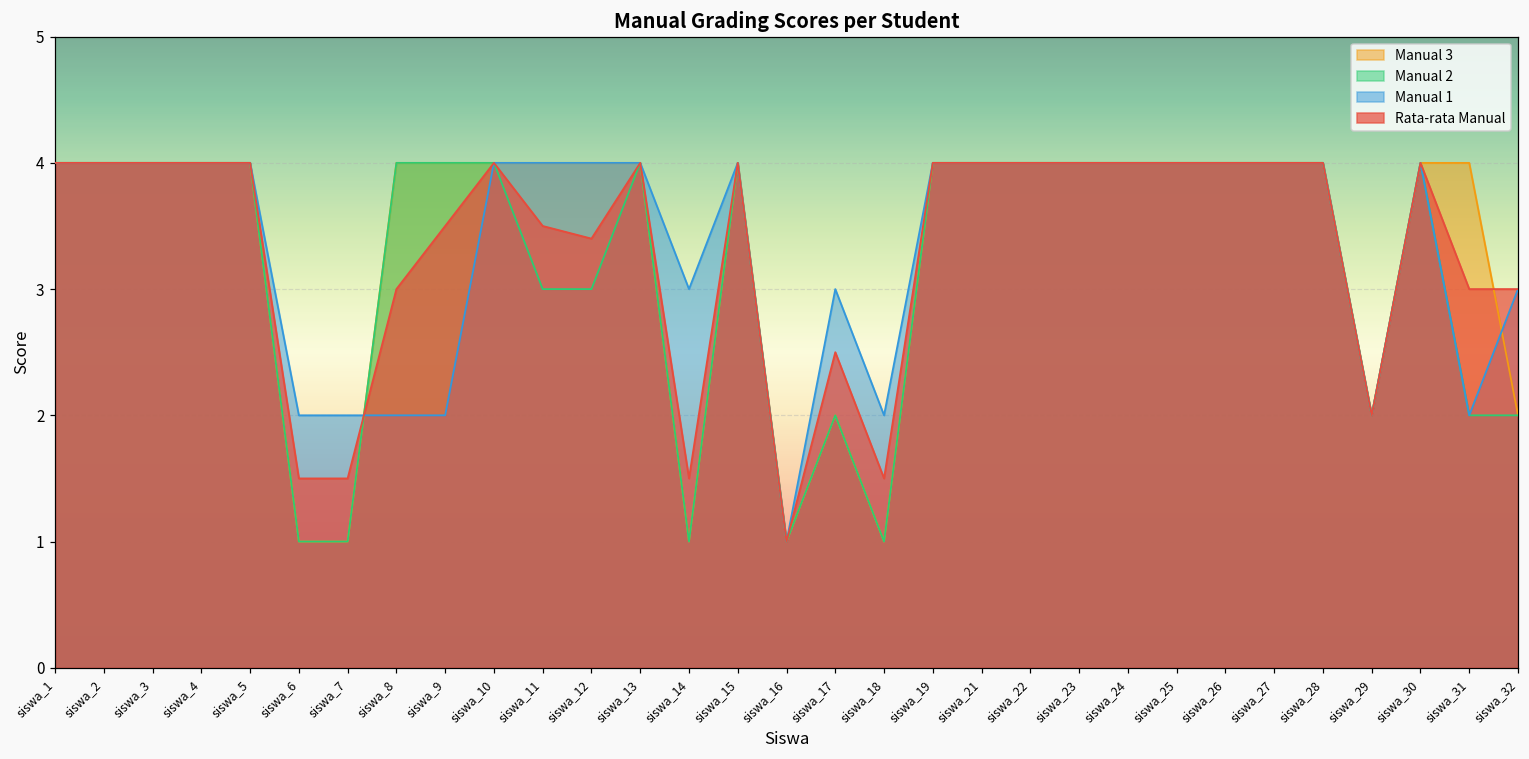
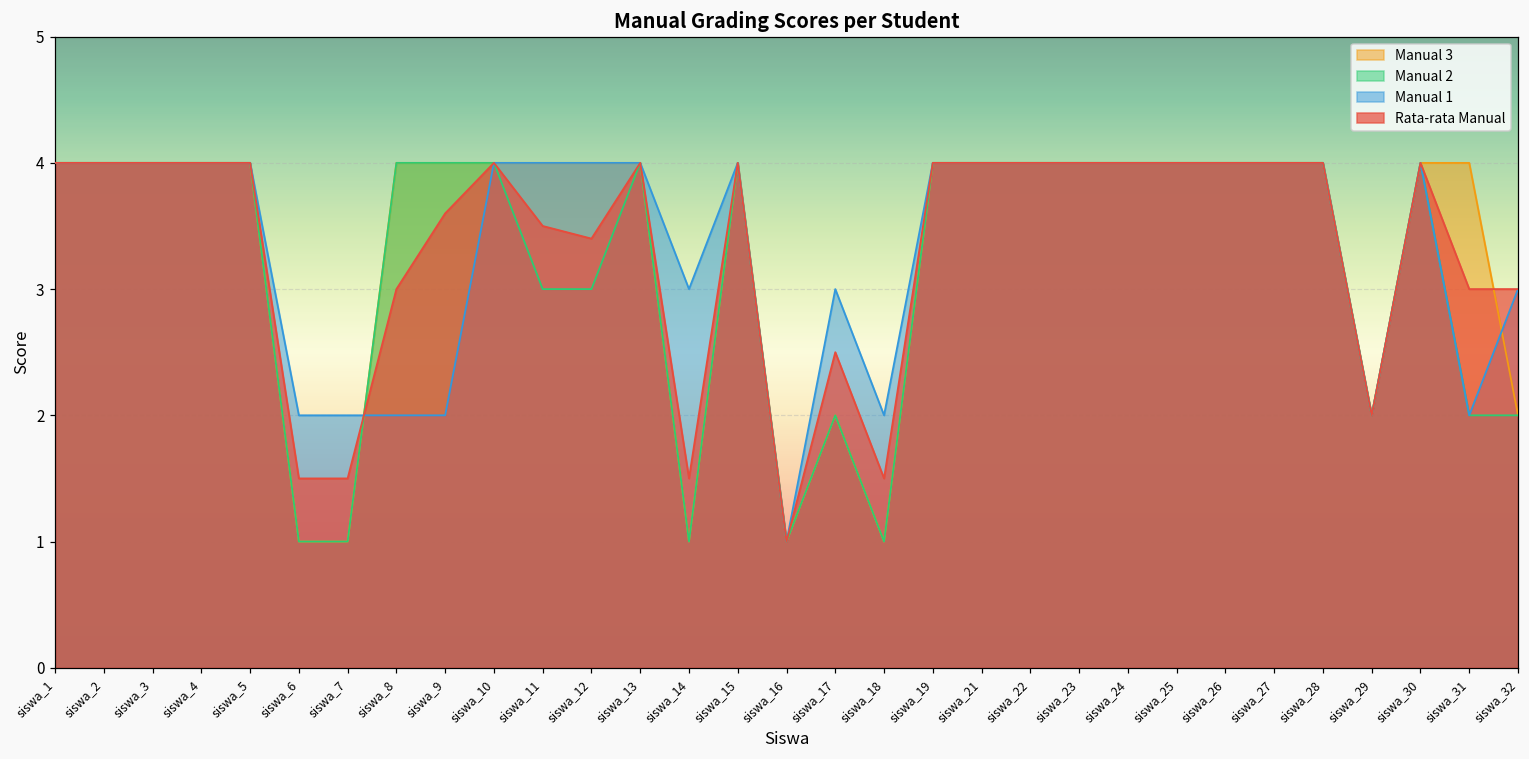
Rata-rata Manual, siswa_9: 3.5 -> 3.6
